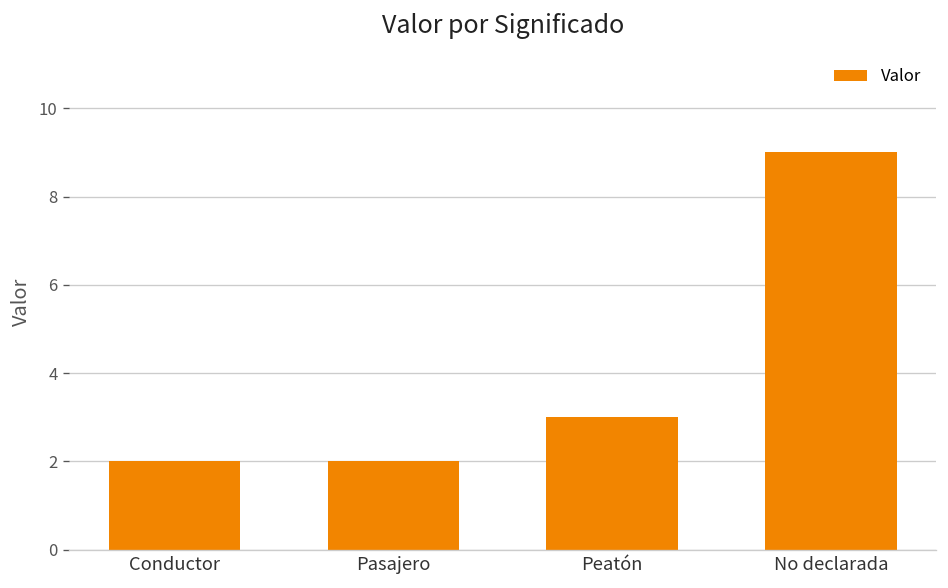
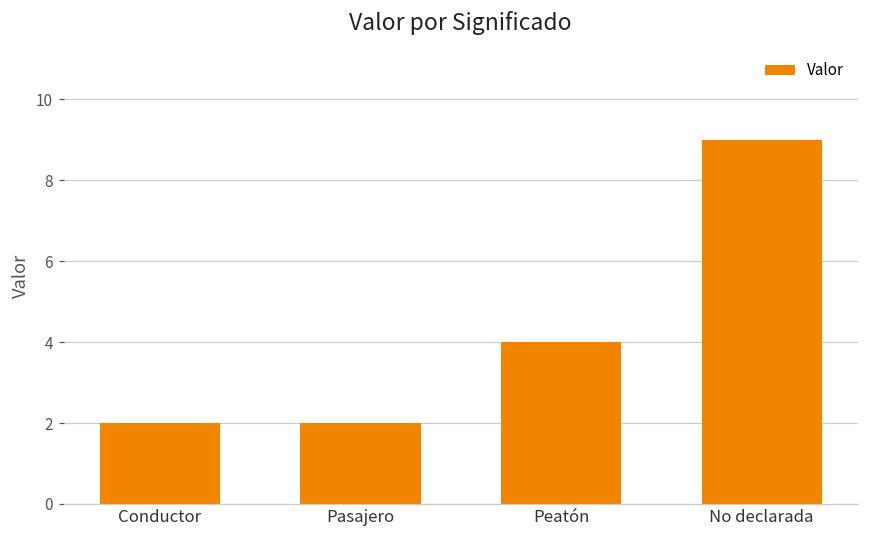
Peatón: 3 -> 4
